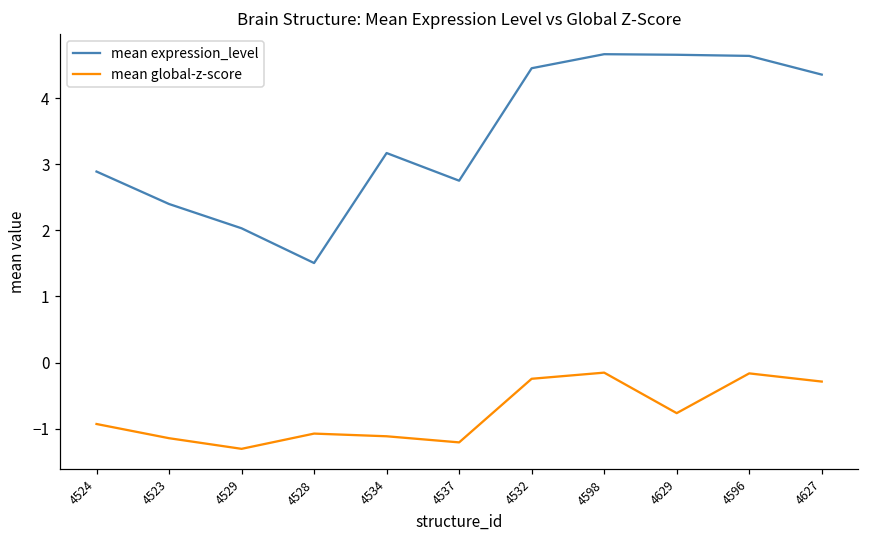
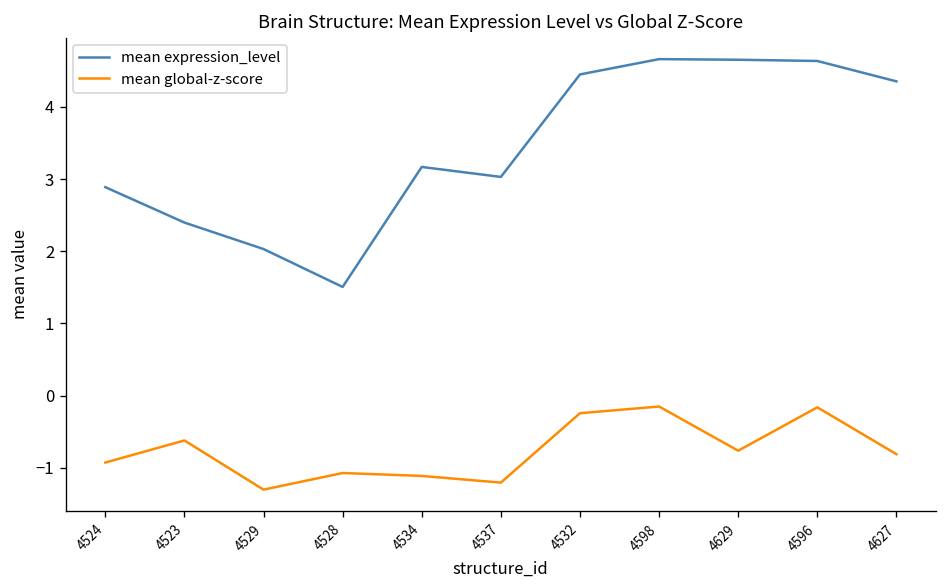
mean global-z-score, 4523: -1.1 -> -0.6
mean expression_level, 4537: 2.8 -> 3.0
mean global-z-score, 4627: -0.3 -> -0.8
